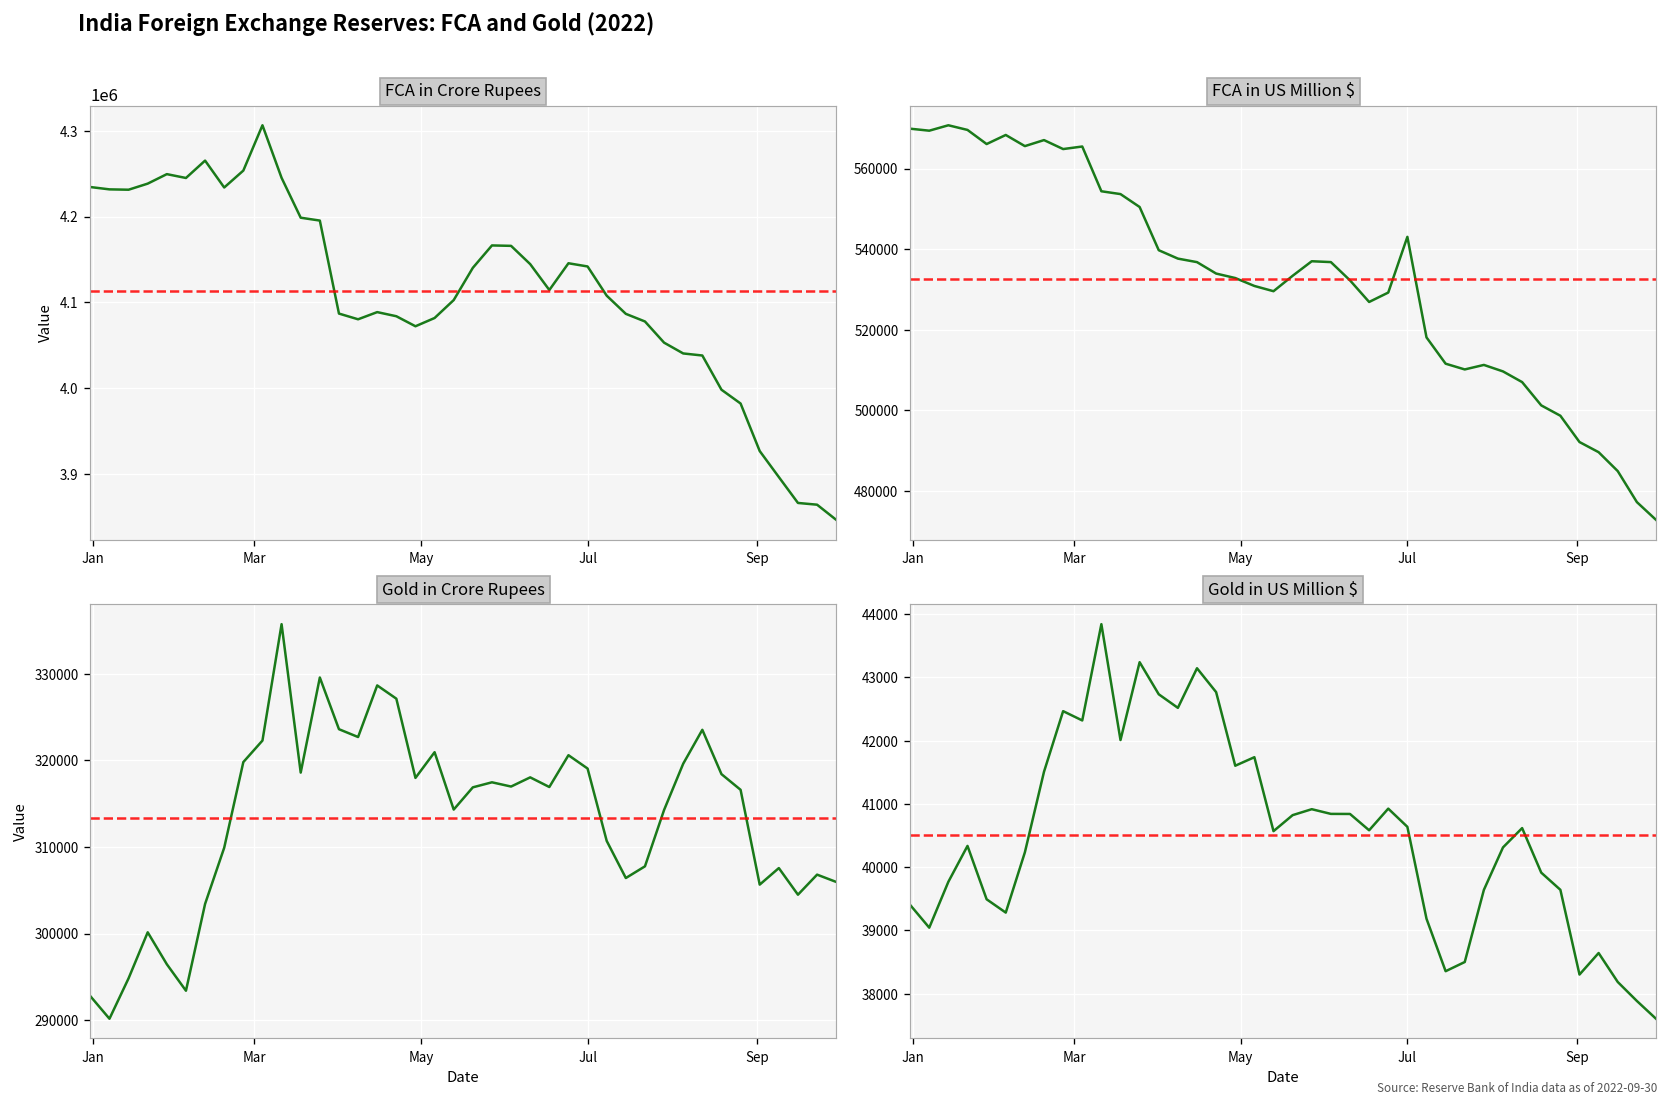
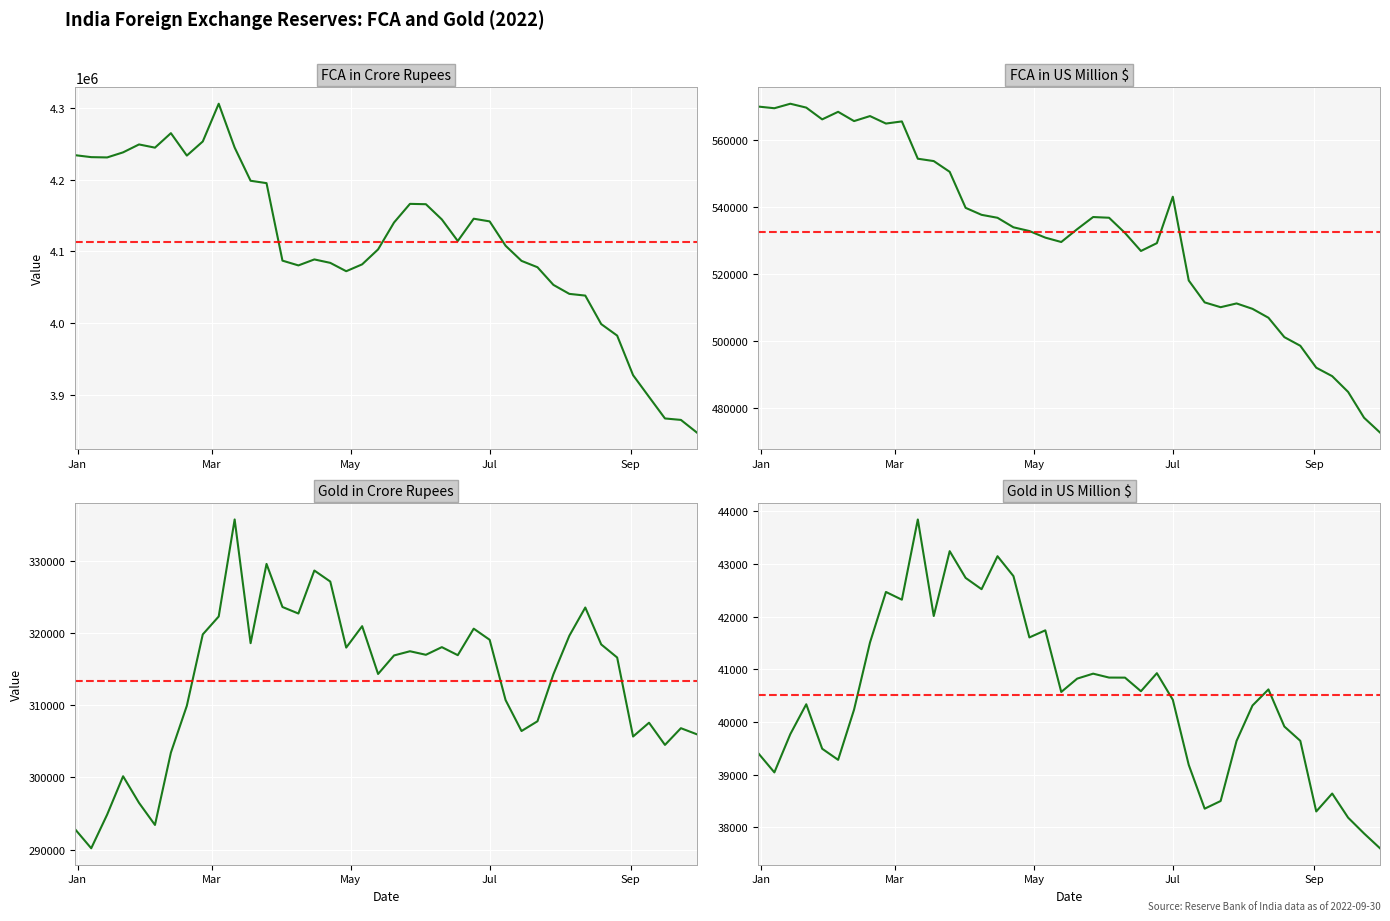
Gold in US Million $, Jul: 40600 -> 40400
